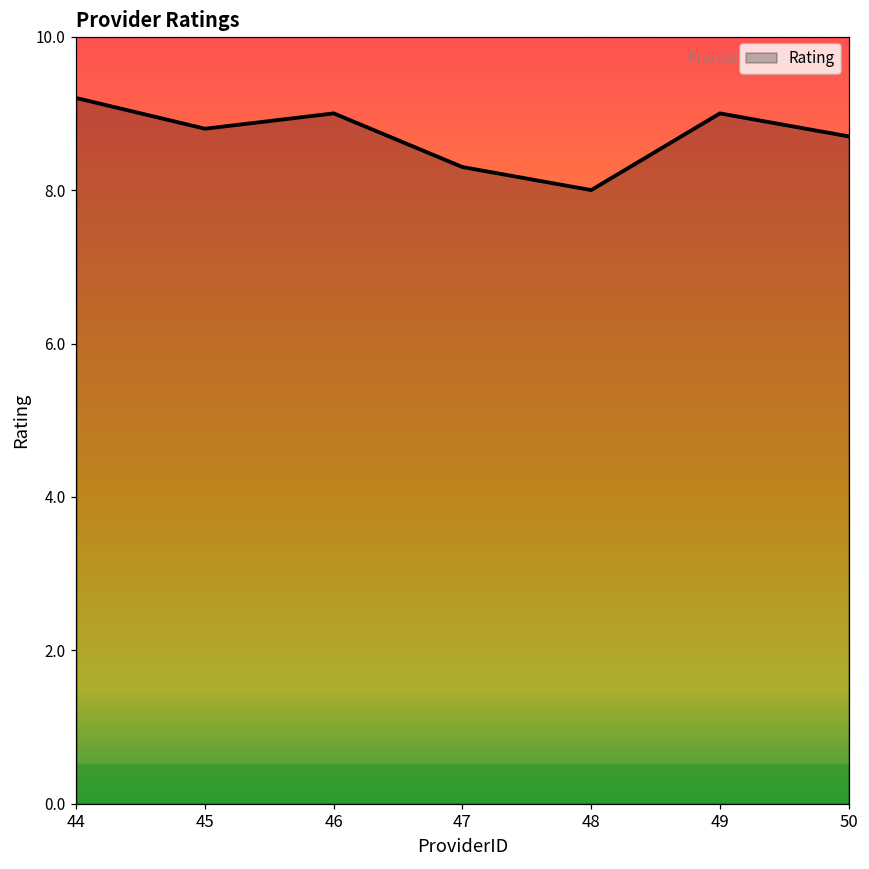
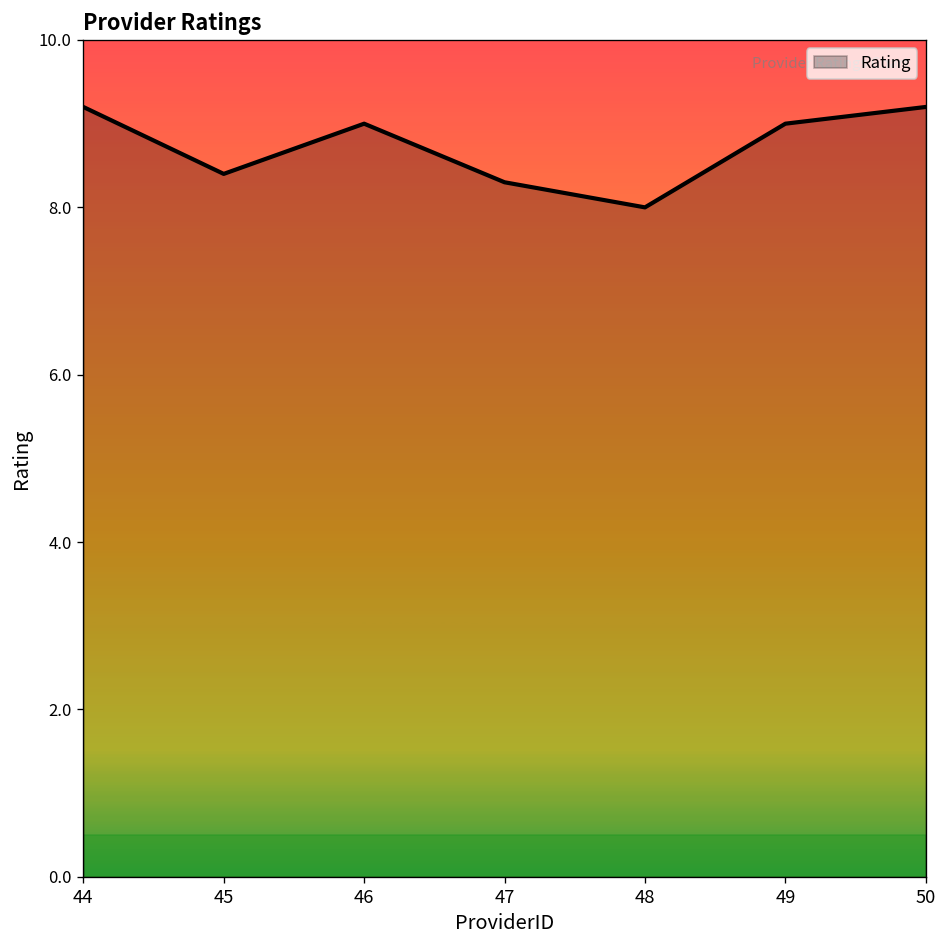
45: 8.8 -> 8.4
50: 8.7 -> 9.2
